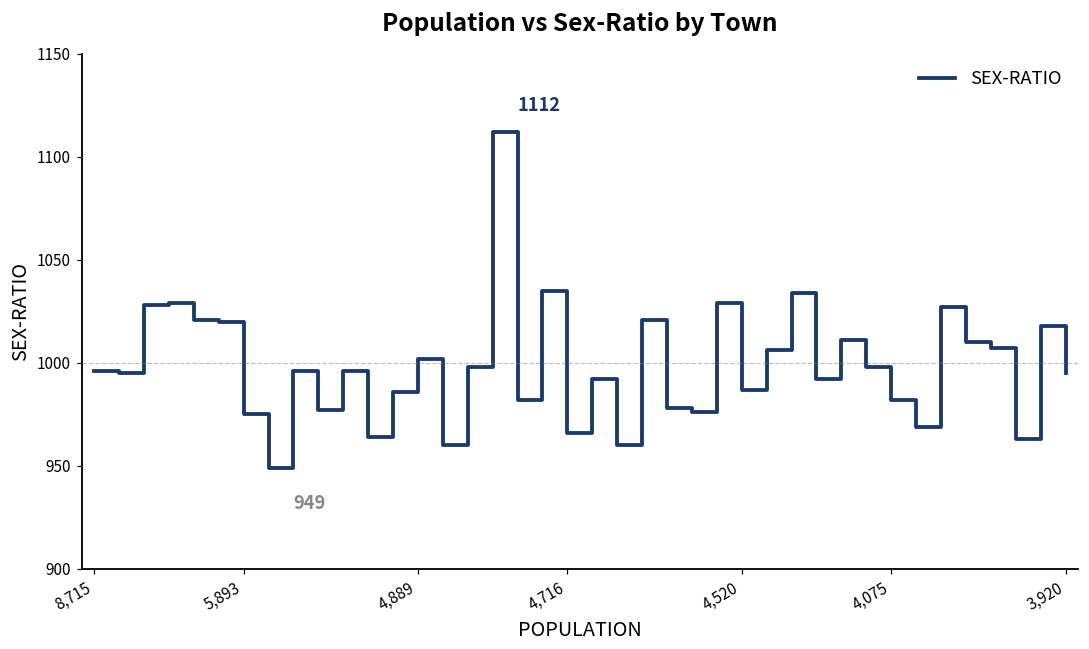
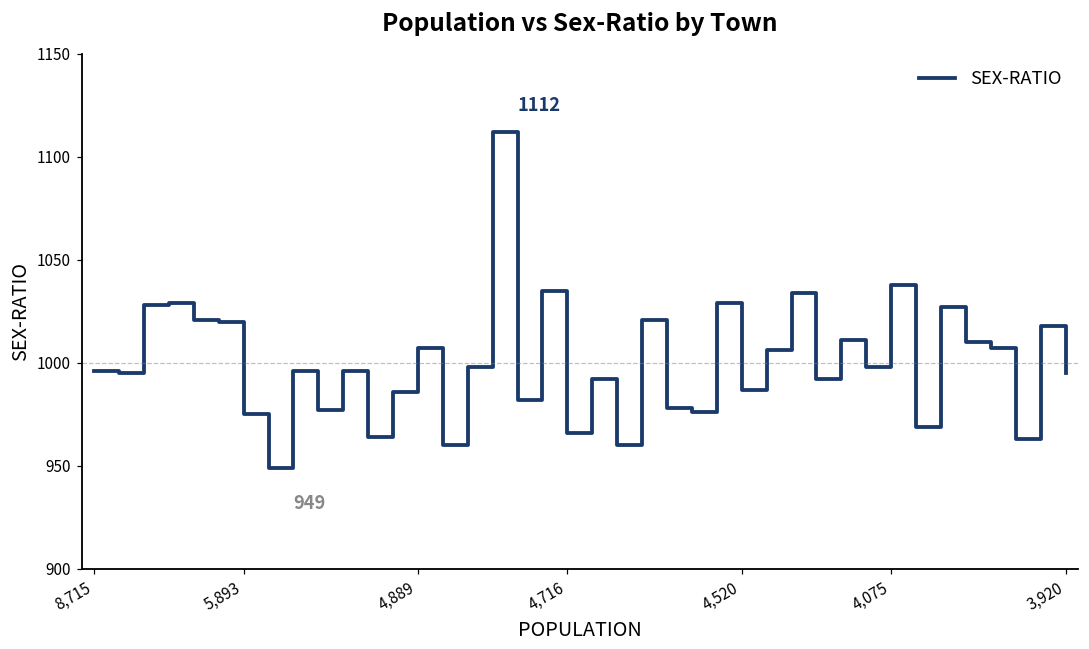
4,889: 1002 -> 1007
4,075: 982 -> 1038
